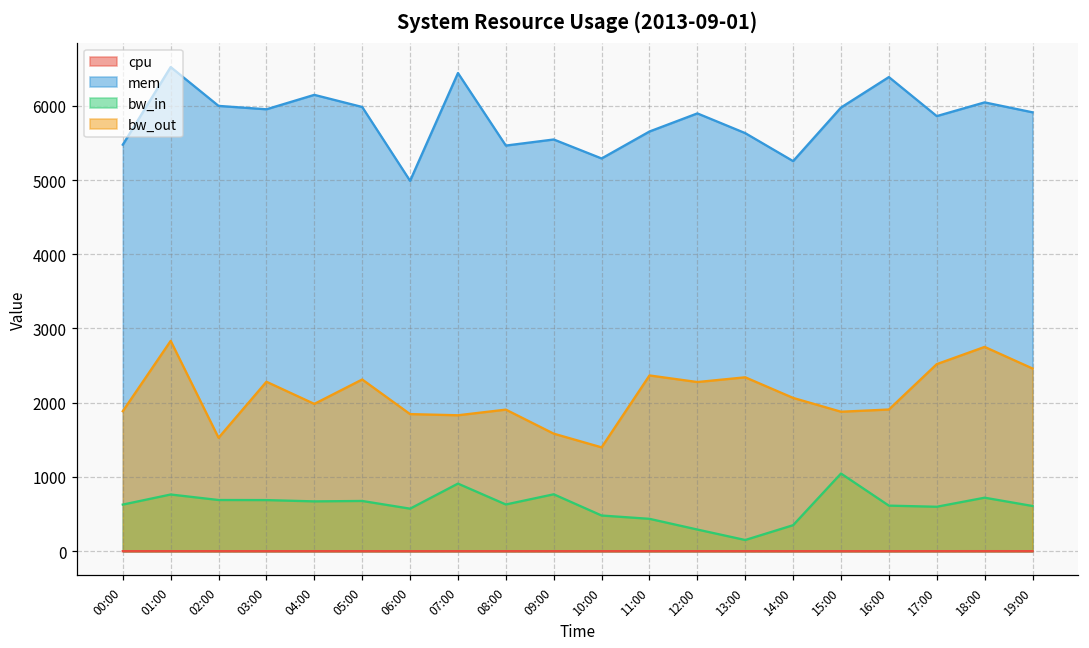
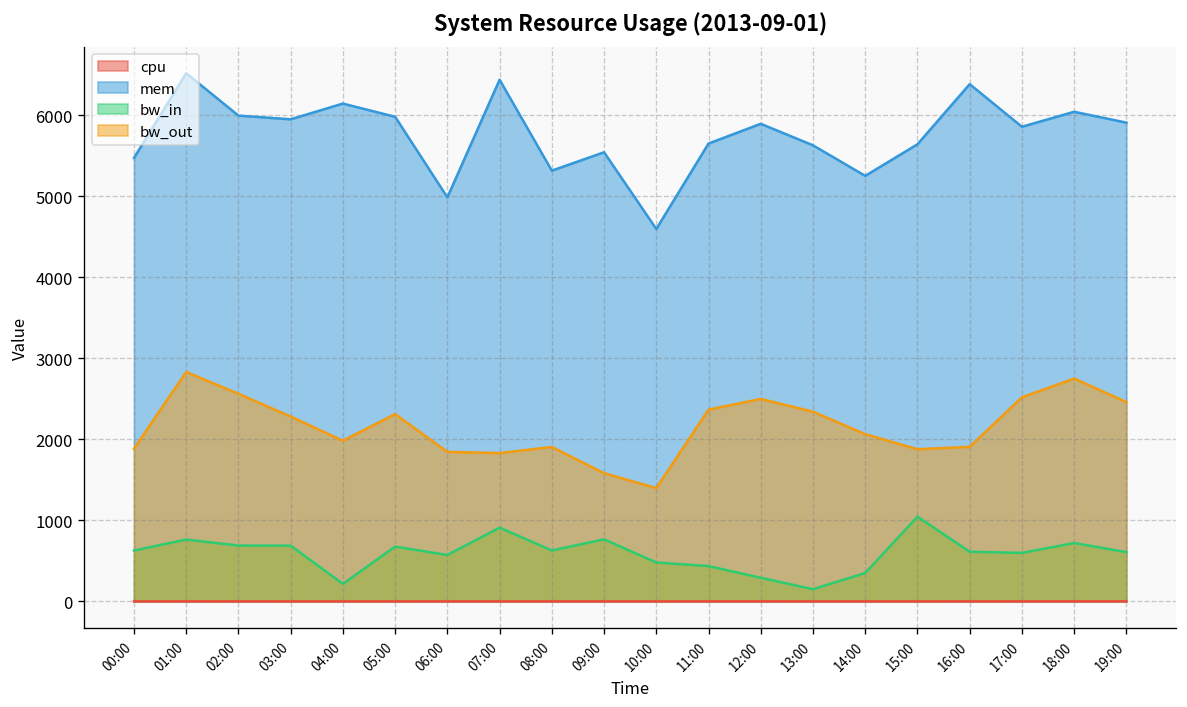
bw_out, 02:00: 1500 -> 2600
bw_in, 04:00: 700 -> 200
mem, 08:00: 5500 -> 5300
mem, 10:00: 5300 -> 4600
bw_out, 12:00: 2300 -> 2500
mem, 15:00: 6000 -> 5600
